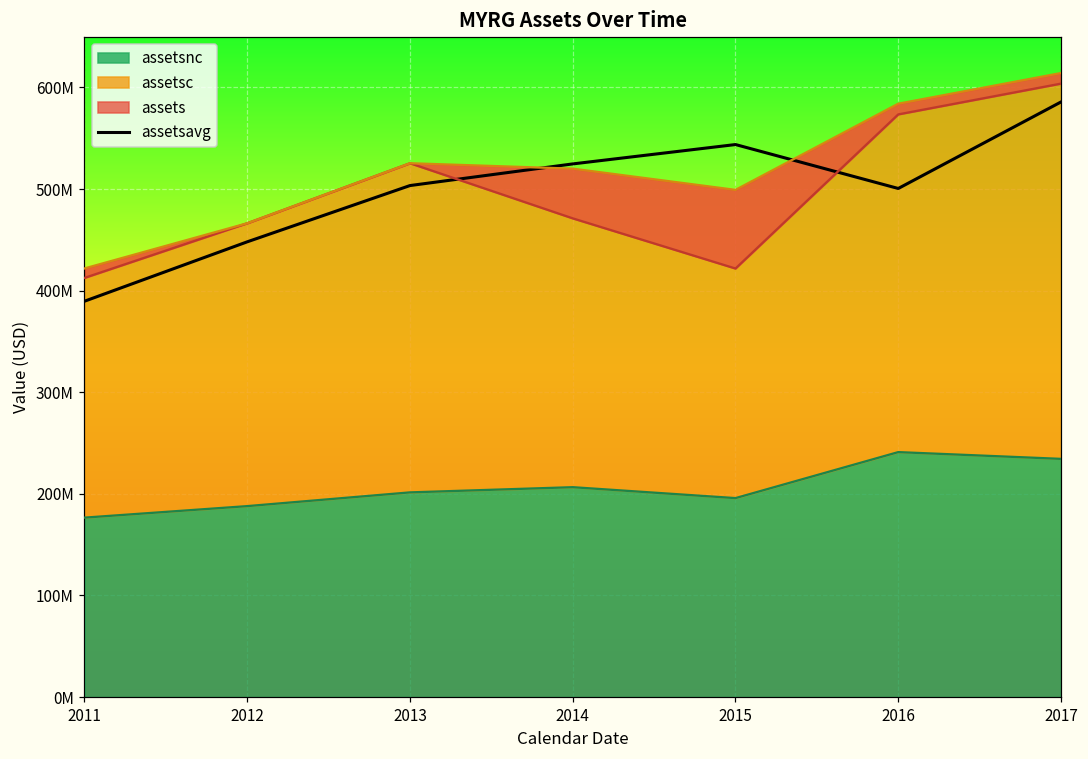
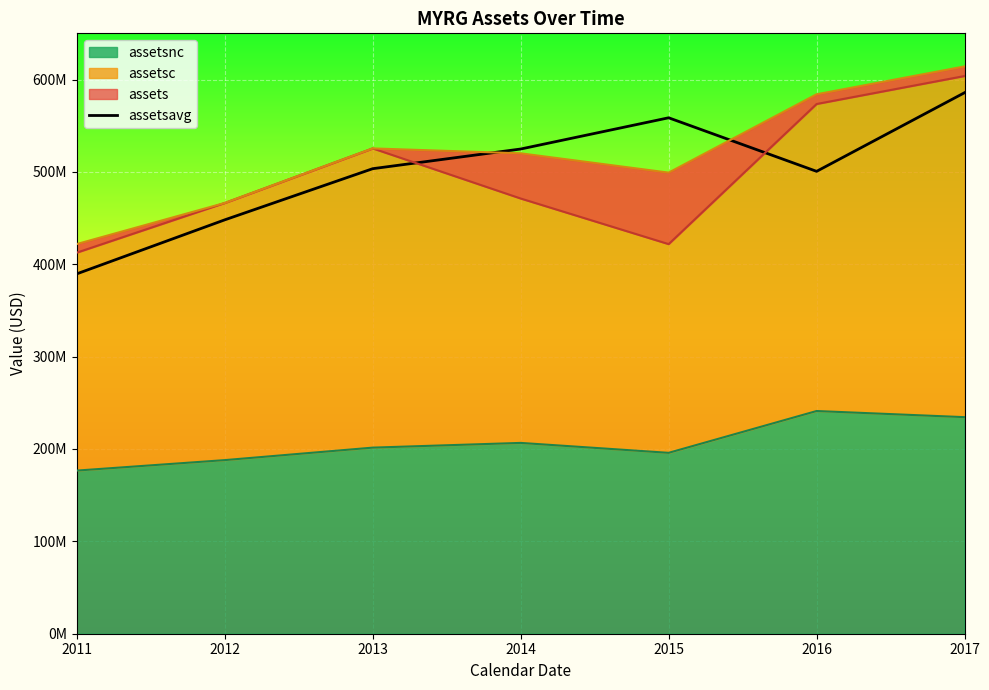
assetsavg, 2015: 540000000 -> 560000000
